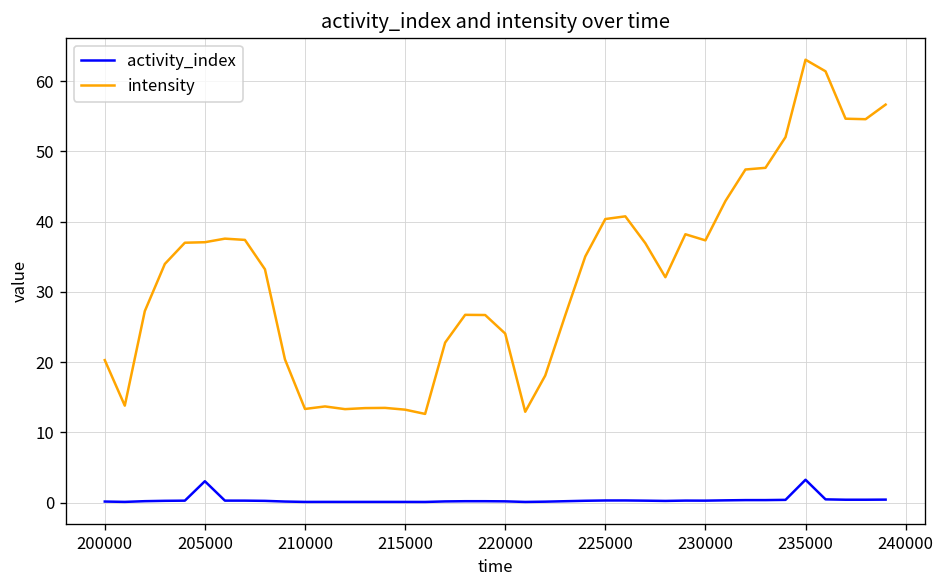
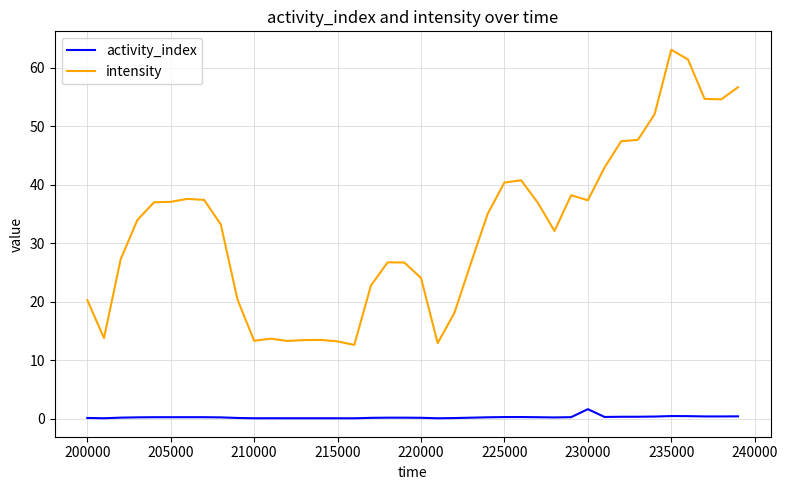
activity_index, 205000: 3 -> 0
activity_index, 230000: 0 -> 2
activity_index, 235000: 3 -> 0
